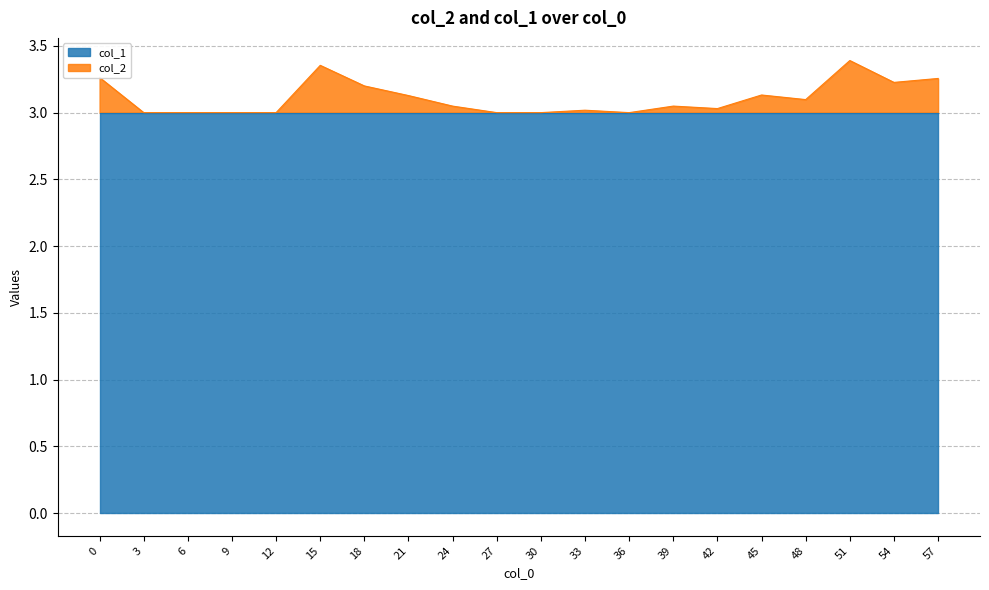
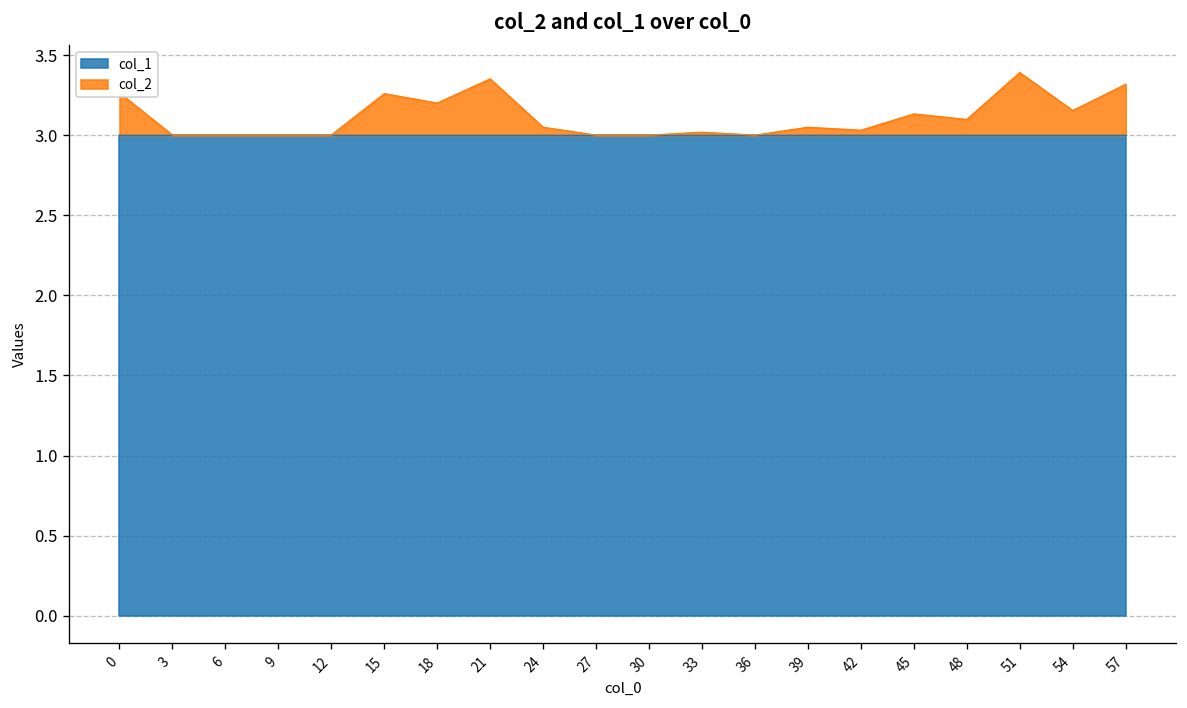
col_2, 15: 3.35 -> 3.26
col_2, 21: 3.13 -> 3.35
col_2, 54: 3.23 -> 3.15
col_2, 57: 3.26 -> 3.32
